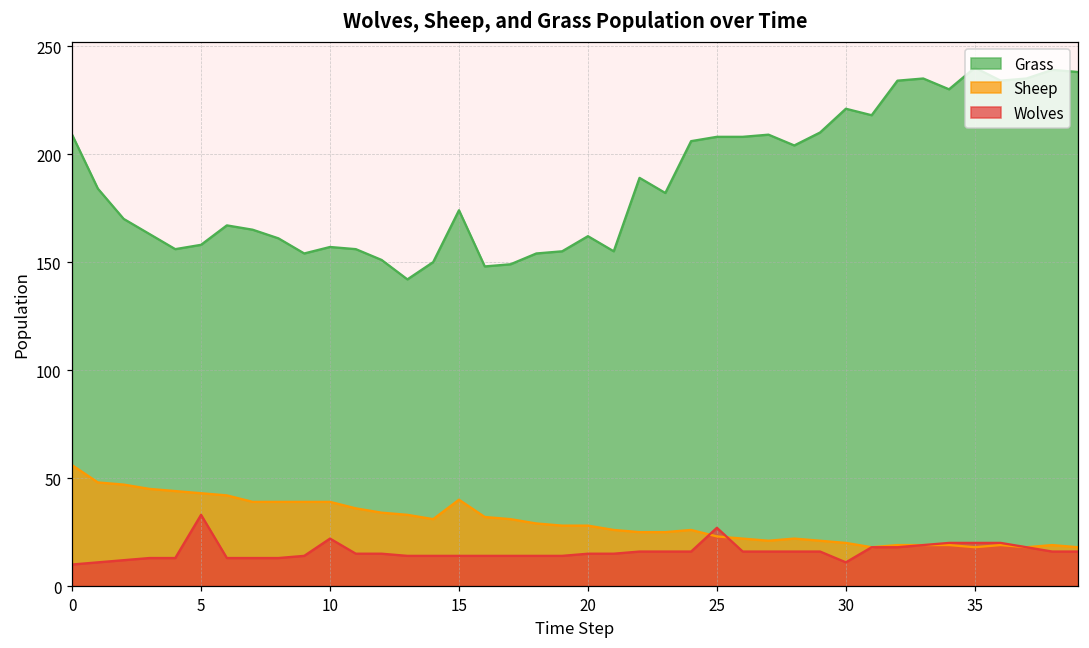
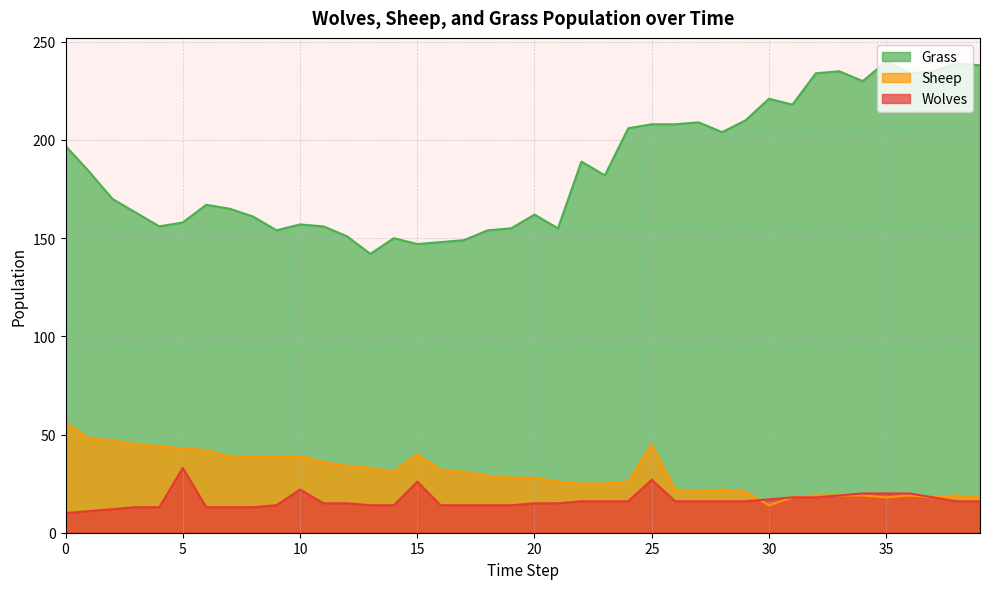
Grass, 0: 209 -> 197
Grass, 15: 174 -> 147
Wolves, 15: 14 -> 26
Sheep, 25: 23 -> 45
Sheep, 30: 20 -> 14
Wolves, 30: 11 -> 17
